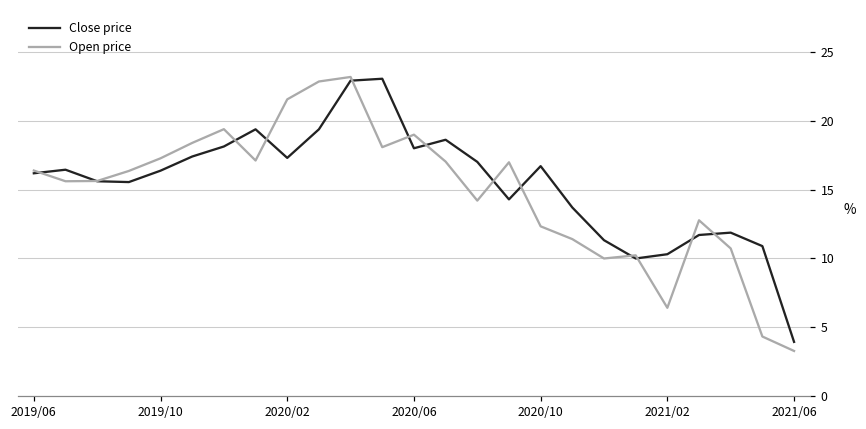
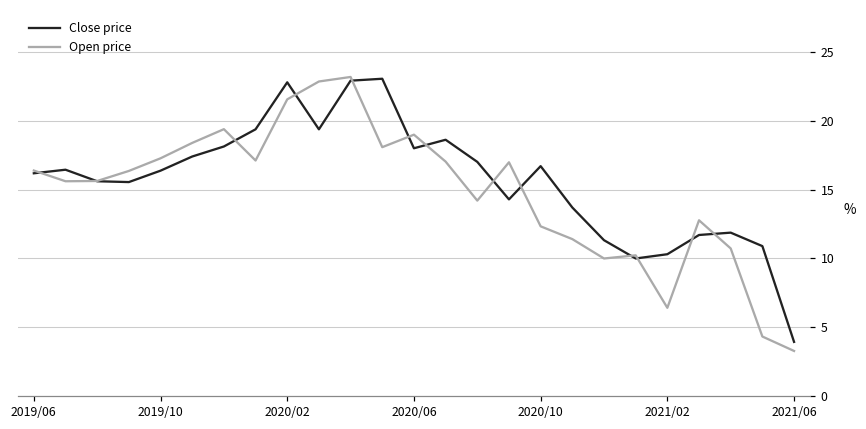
Close price, 2020/02: 17.3 -> 22.8
